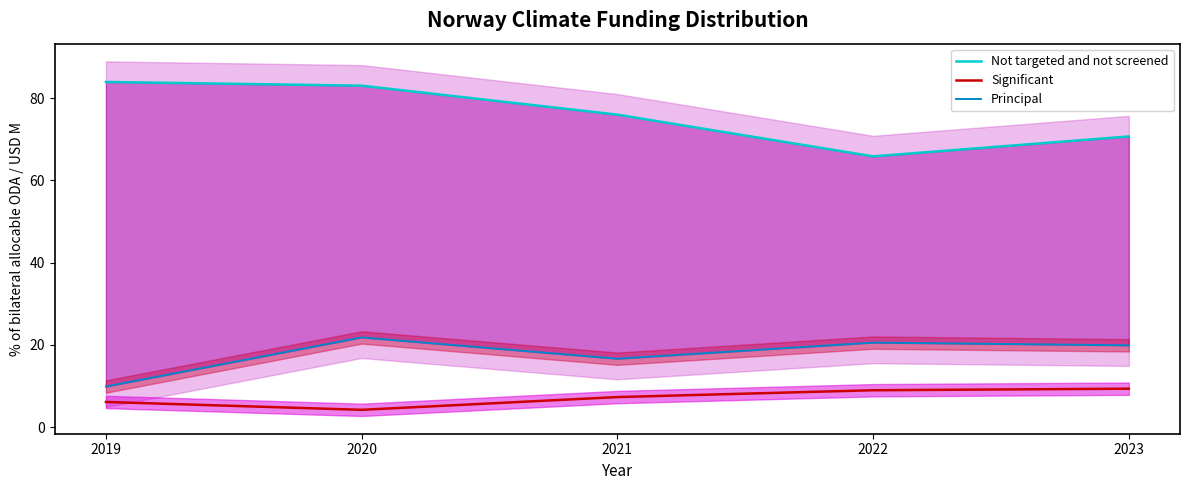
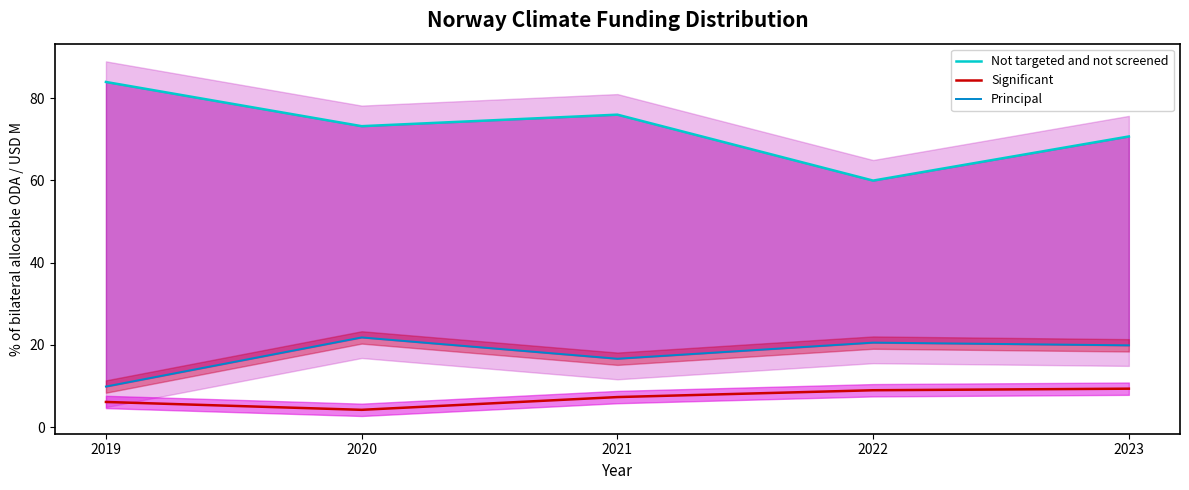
Not targeted and not screened, 2020: 83 -> 73
Not targeted and not screened, 2022: 66 -> 60
